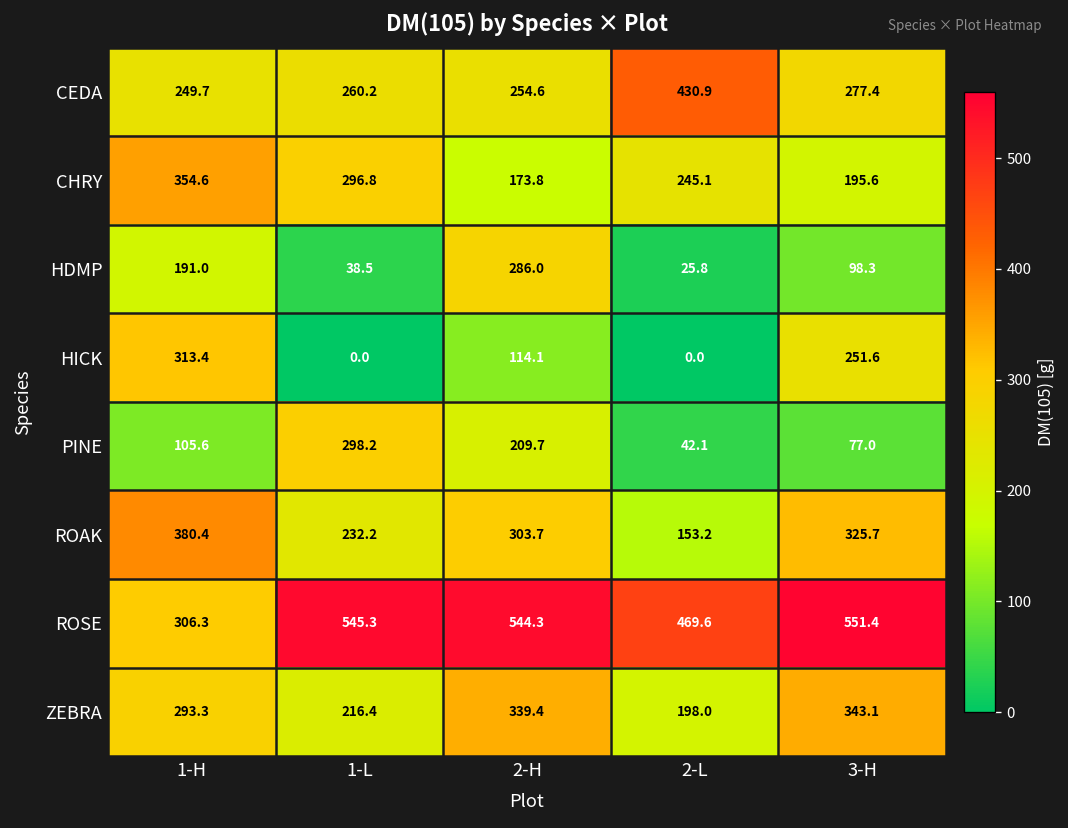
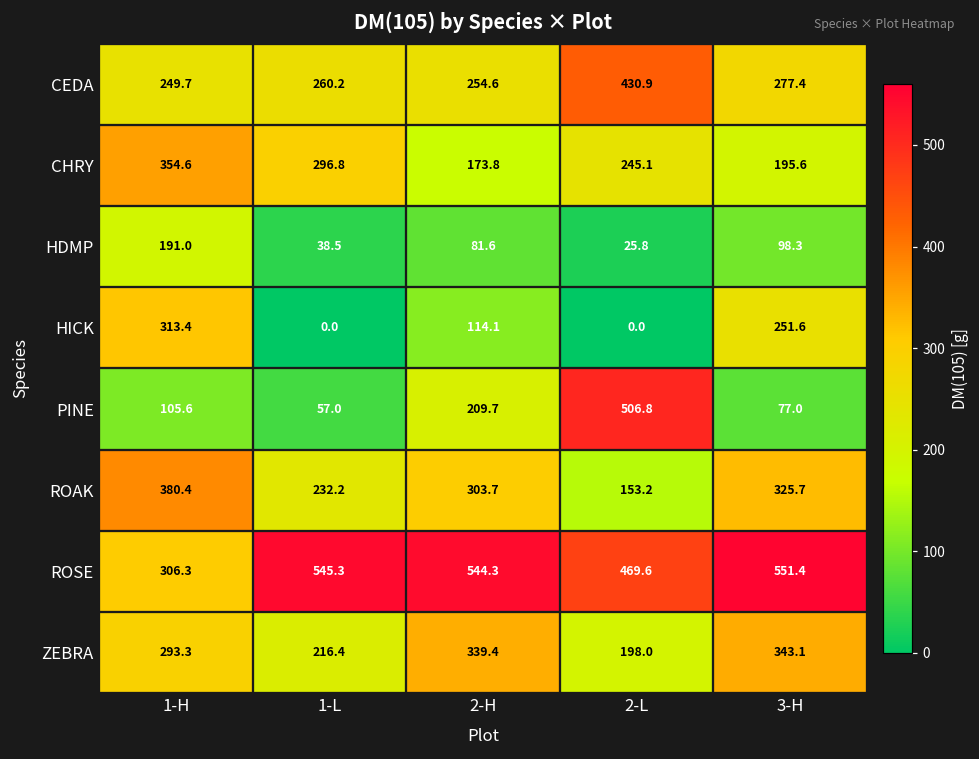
HDMP, 2-H: 286.0 -> 81.6
PINE, 1-L: 298.2 -> 57.0
PINE, 2-L: 42.1 -> 506.8
